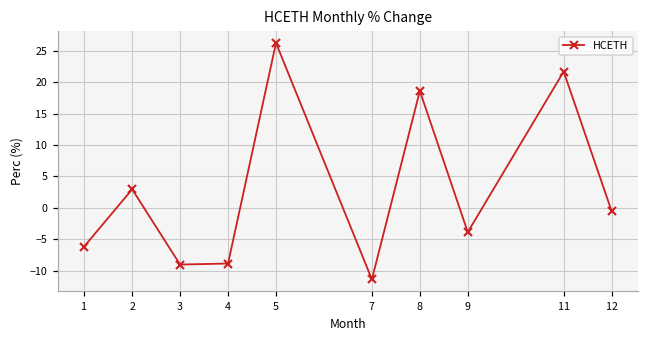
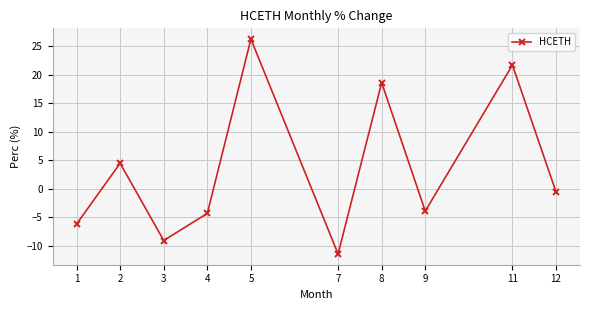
2: 3 -> 4
4: -9 -> -4
